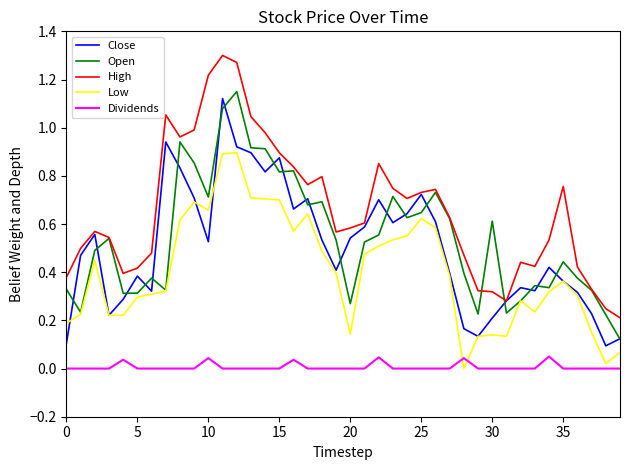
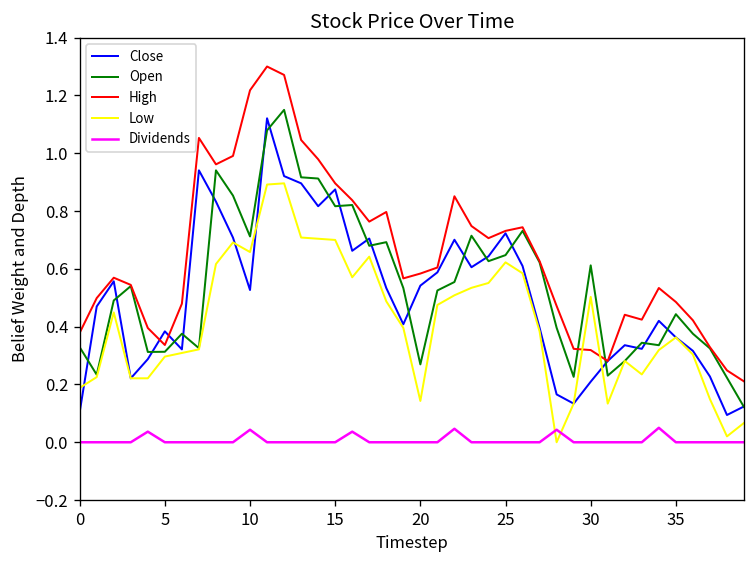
High, 5: 0.42 -> 0.34
Low, 30: 0.14 -> 0.50
High, 35: 0.76 -> 0.49
